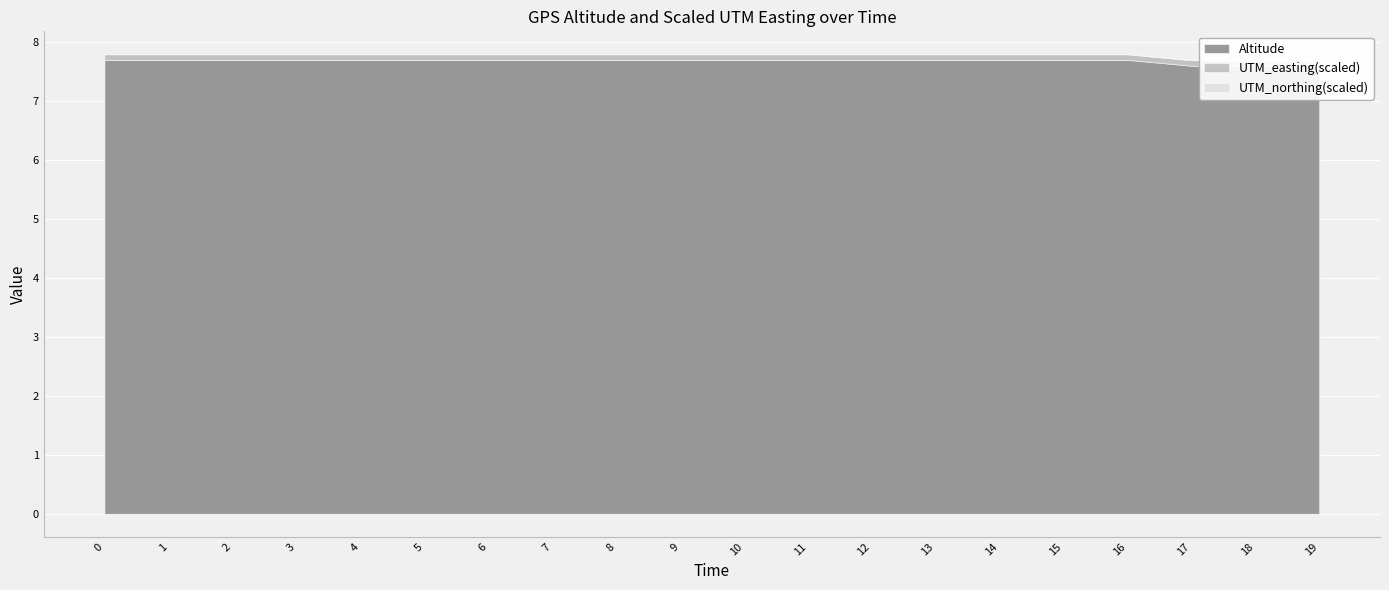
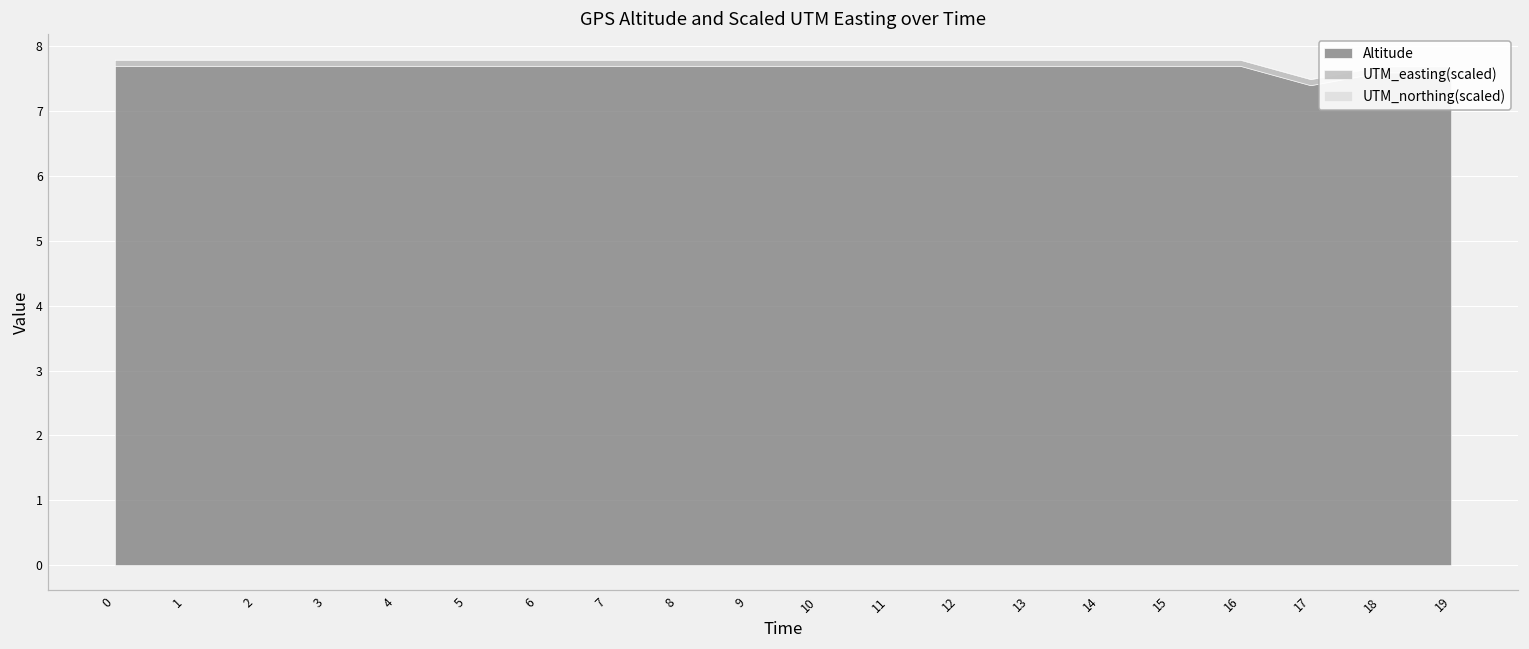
Altitude, 17: 7.6 -> 7.4
